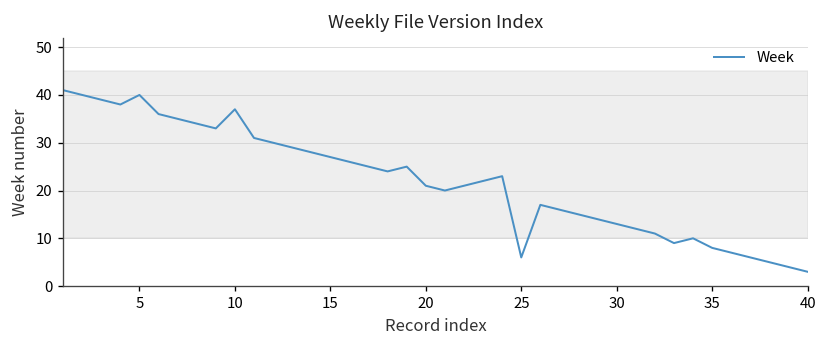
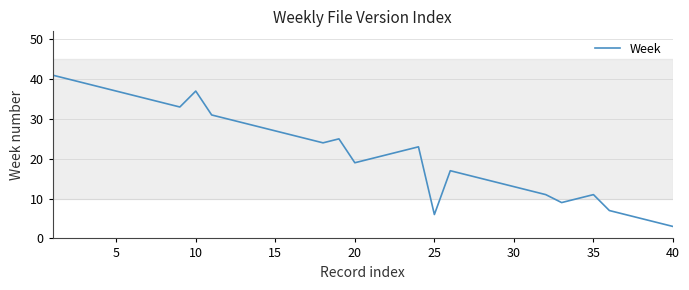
5: 40 -> 37
20: 21 -> 19
35: 8 -> 11
